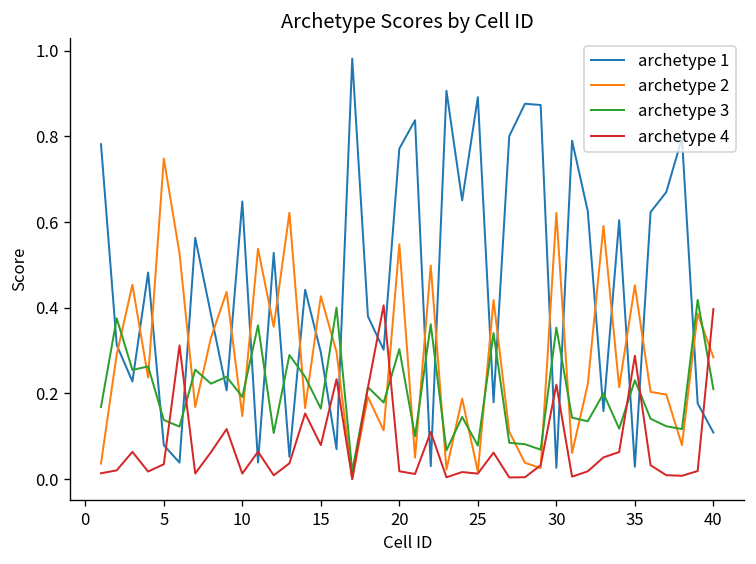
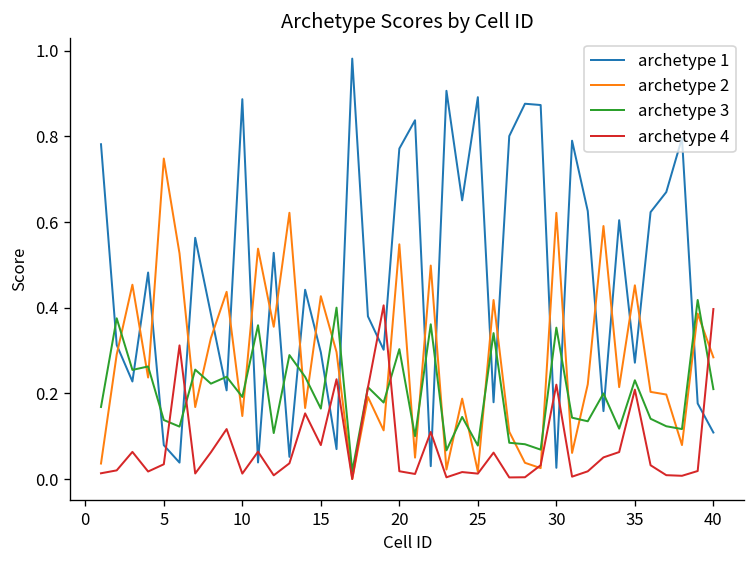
archetype 1, 10: 0.65 -> 0.89
archetype 1, 35: 0.03 -> 0.27
archetype 4, 35: 0.29 -> 0.21
